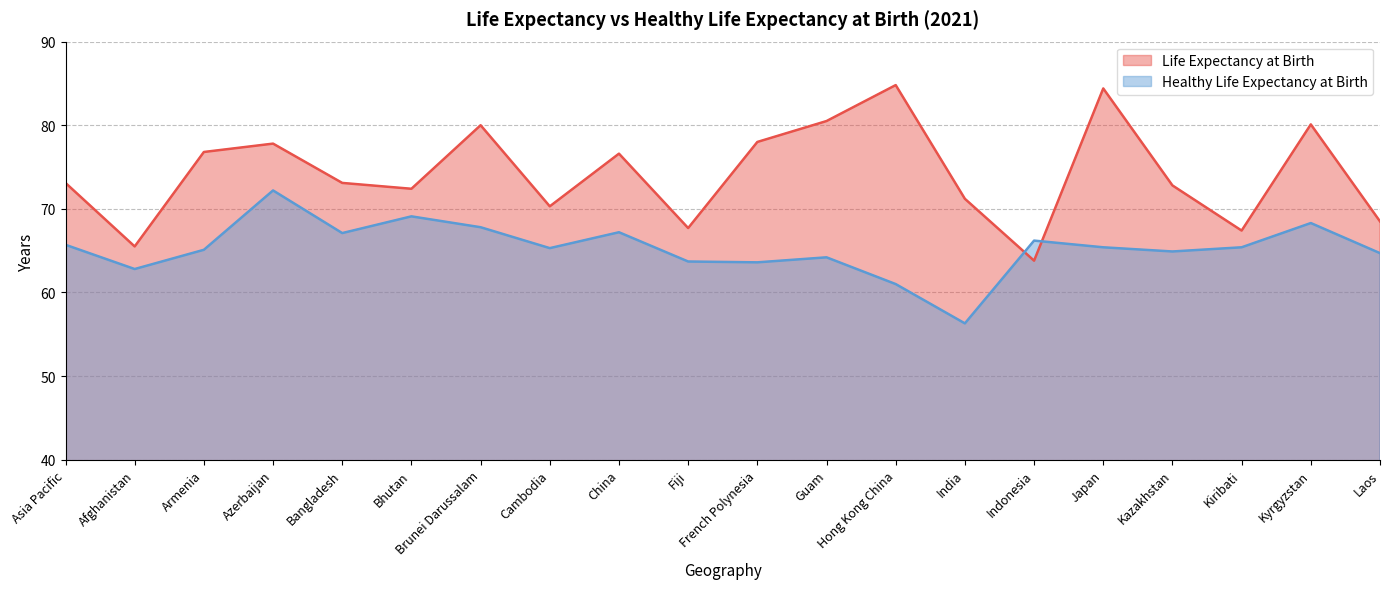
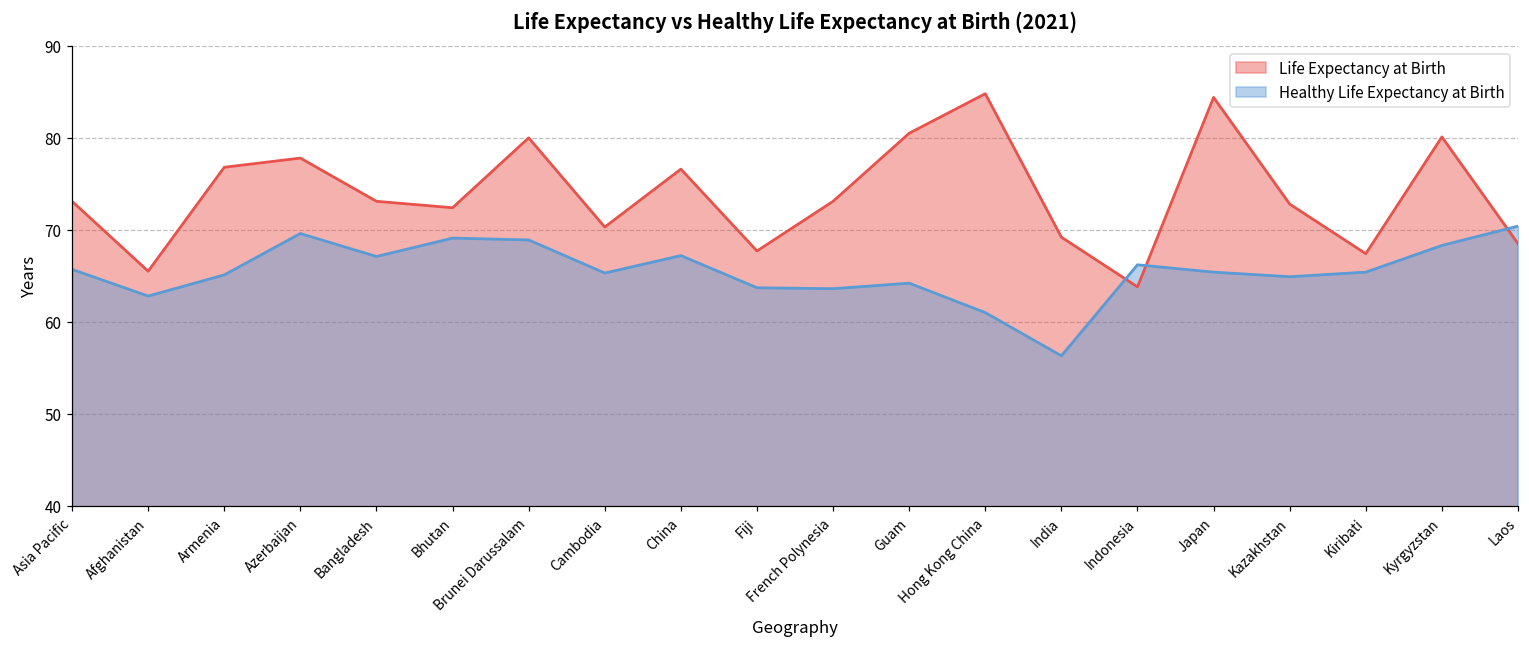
Healthy Life Expectancy at Birth, Azerbaijan: 72 -> 70
Healthy Life Expectancy at Birth, Brunei Darussalam: 68 -> 69
Life Expectancy at Birth, French Polynesia: 78 -> 73
Life Expectancy at Birth, India: 71 -> 69
Healthy Life Expectancy at Birth, Laos: 65 -> 70
